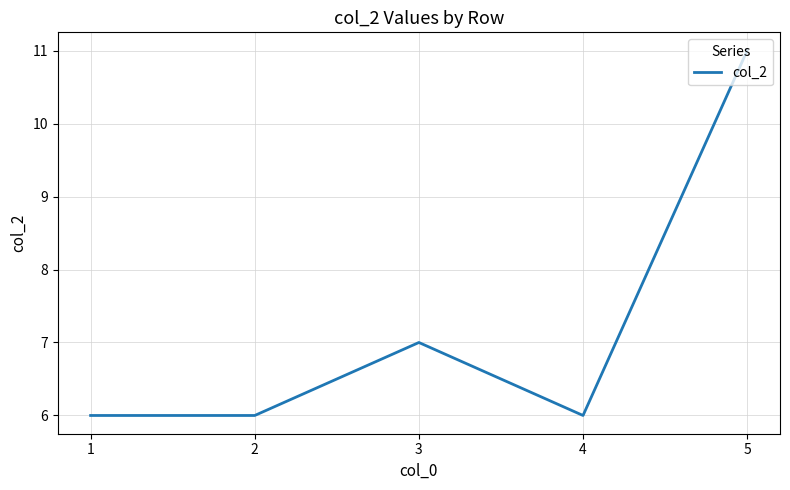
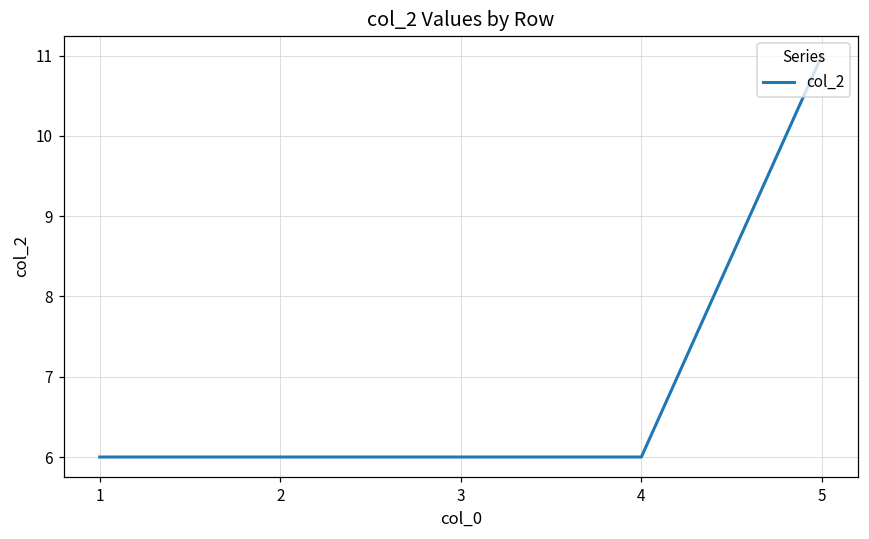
3: 7 -> 6
